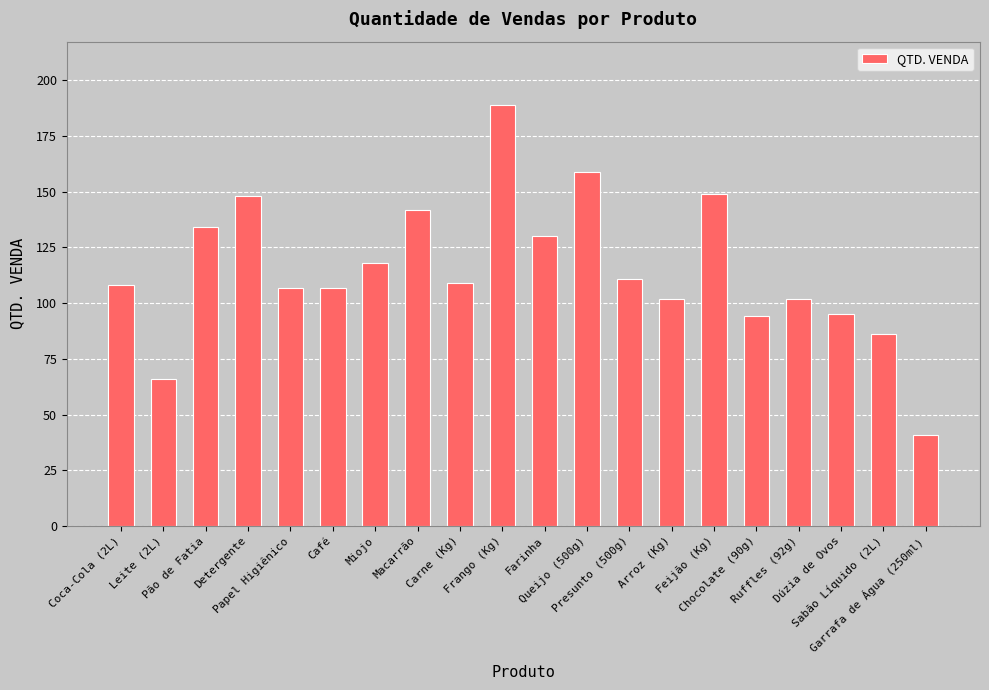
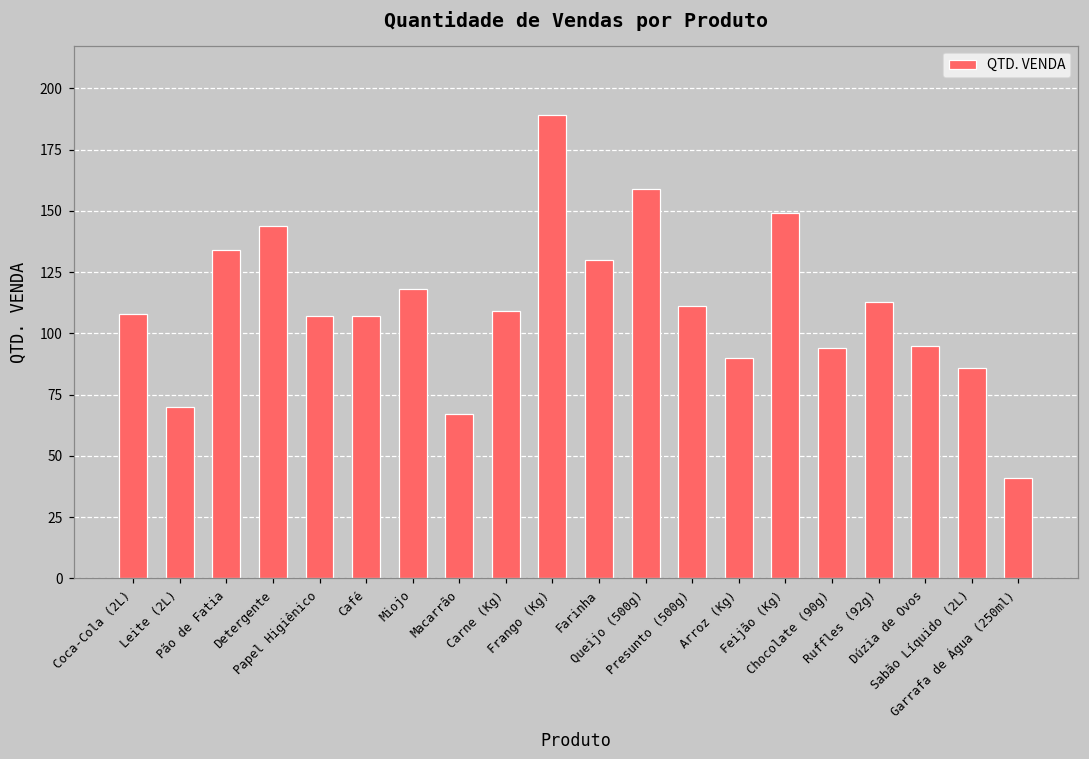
Leite (2L): 66 -> 70
Detergente: 148 -> 144
Macarrão: 142 -> 67
Arroz (Kg): 102 -> 90
Ruffles (92g): 102 -> 113
